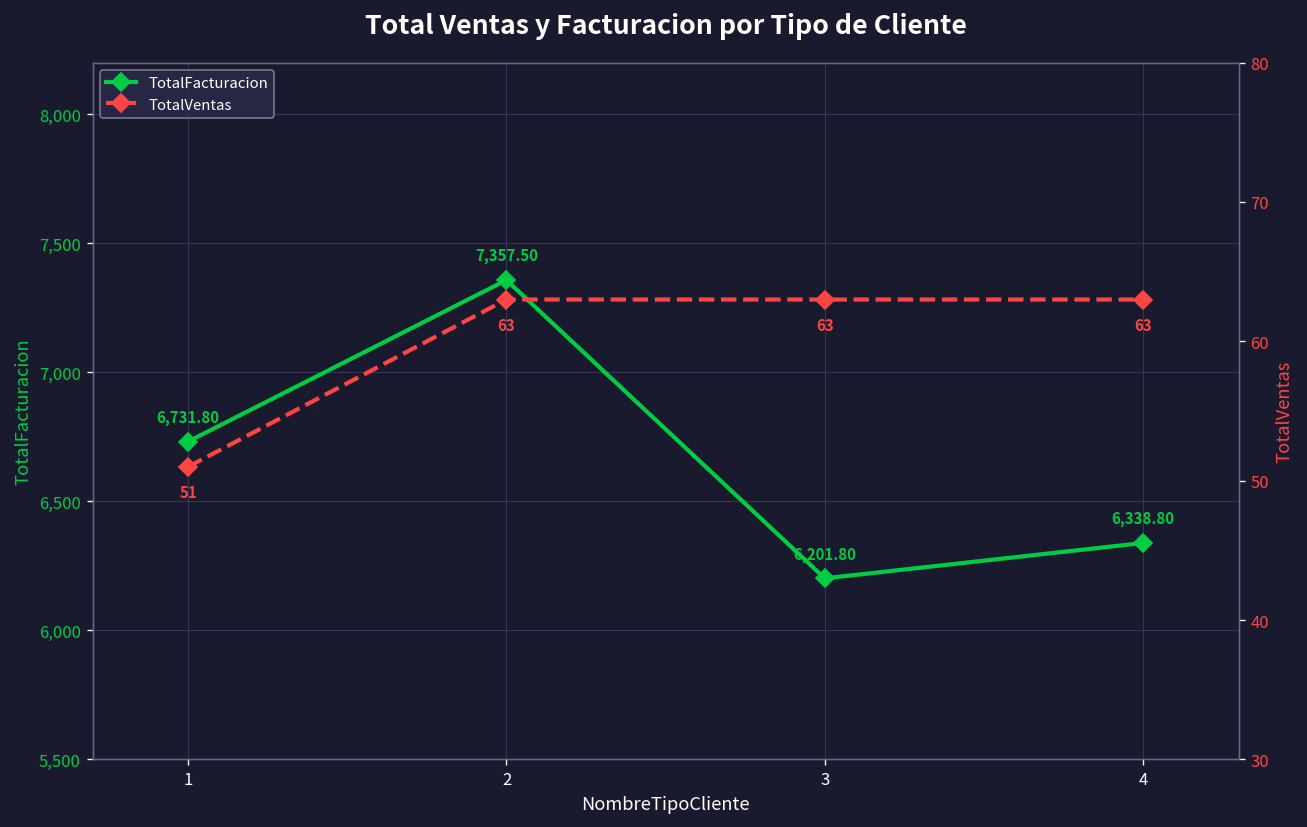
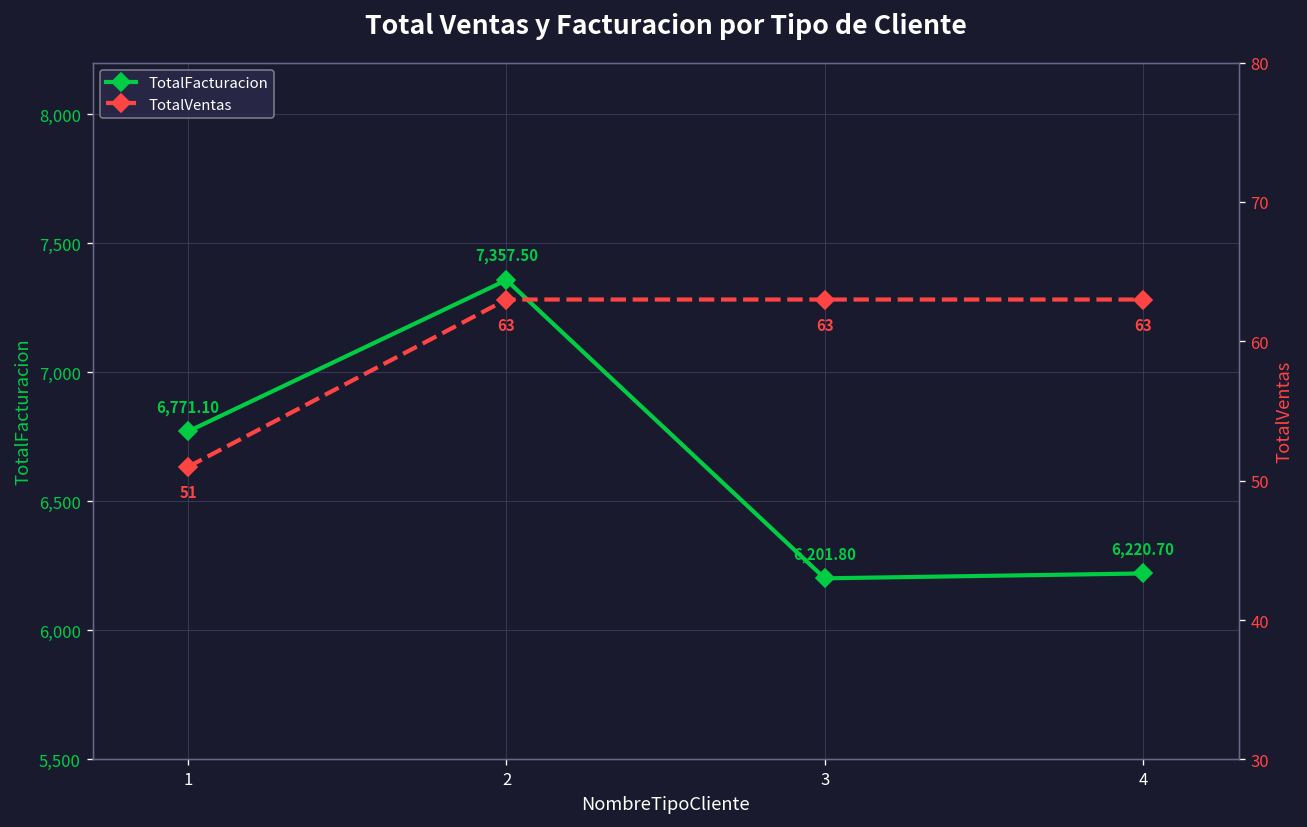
TotalFacturacion, 1: 6,731.80 -> 6,771.10
TotalFacturacion, 4: 6,338.80 -> 6,220.70
